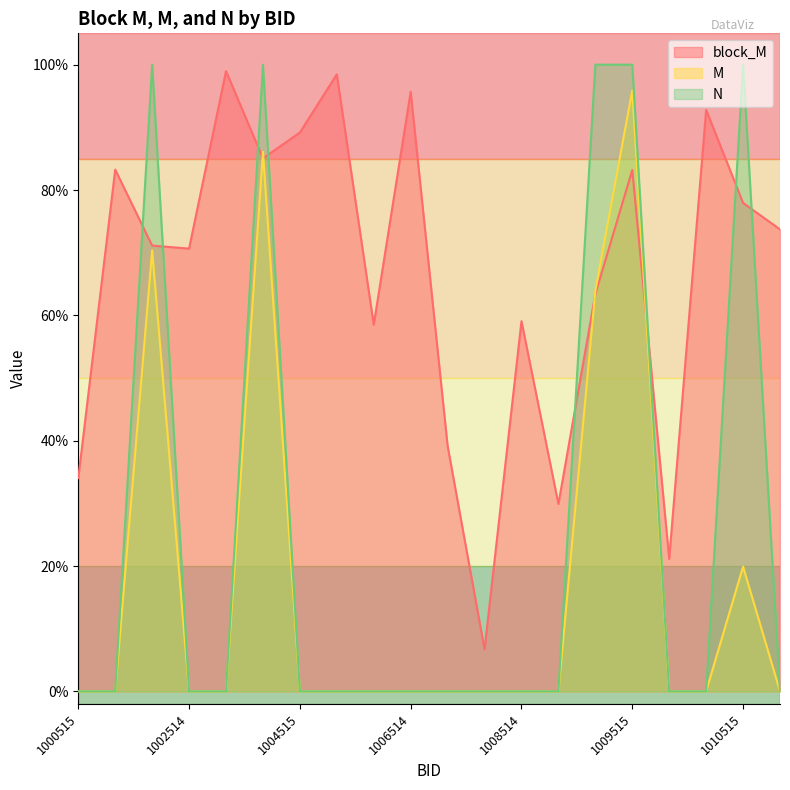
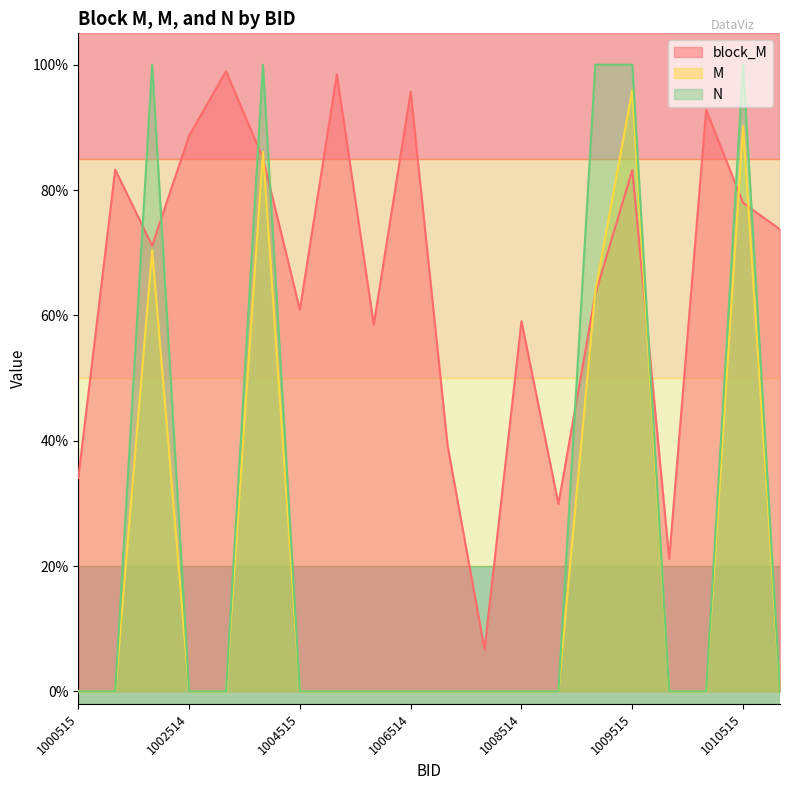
block_M, 1002514: 71% -> 89%
block_M, 1004515: 89% -> 61%
M, 1010515: 20% -> 90%
